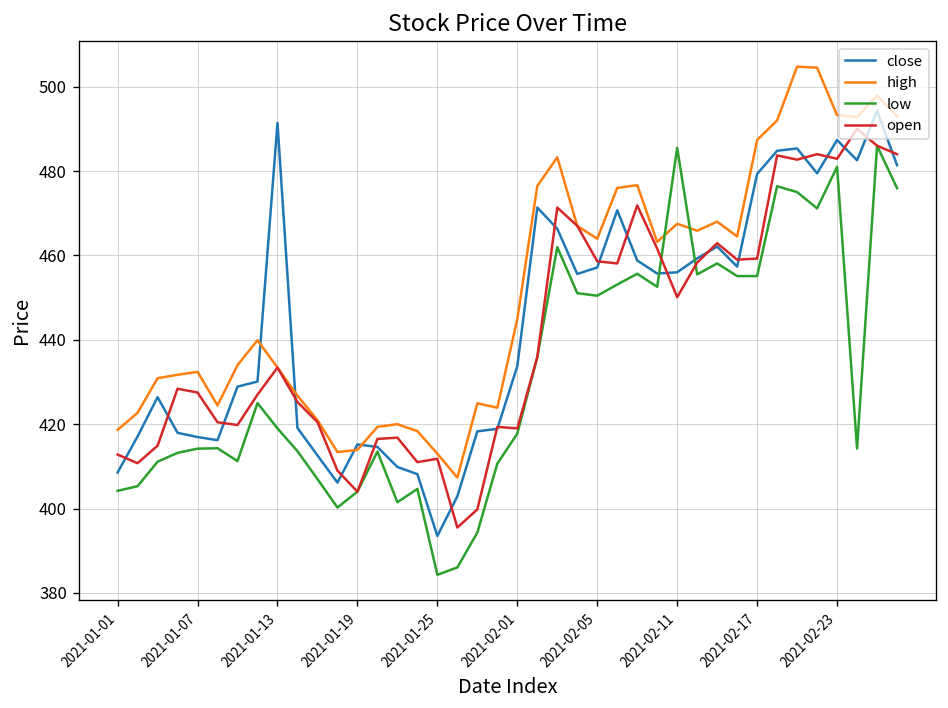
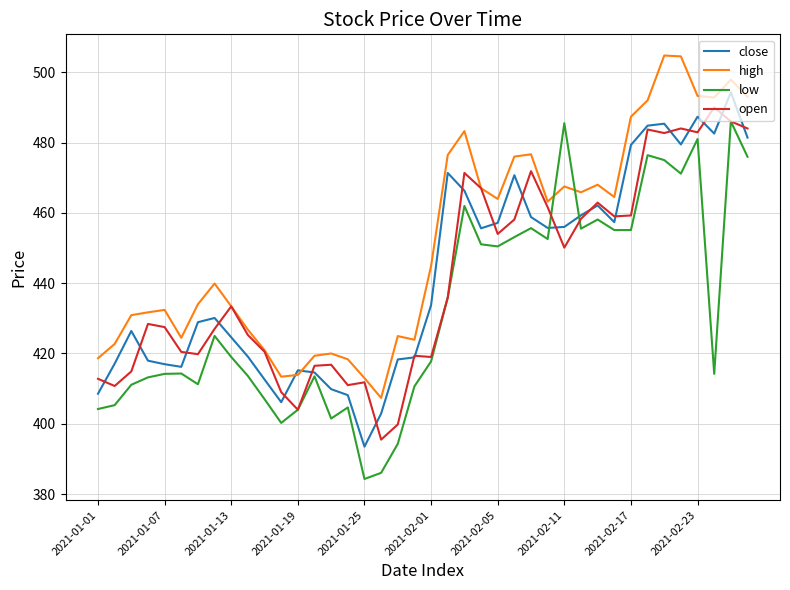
close, 2021-01-13: 491 -> 425
open, 2021-02-05: 459 -> 454
